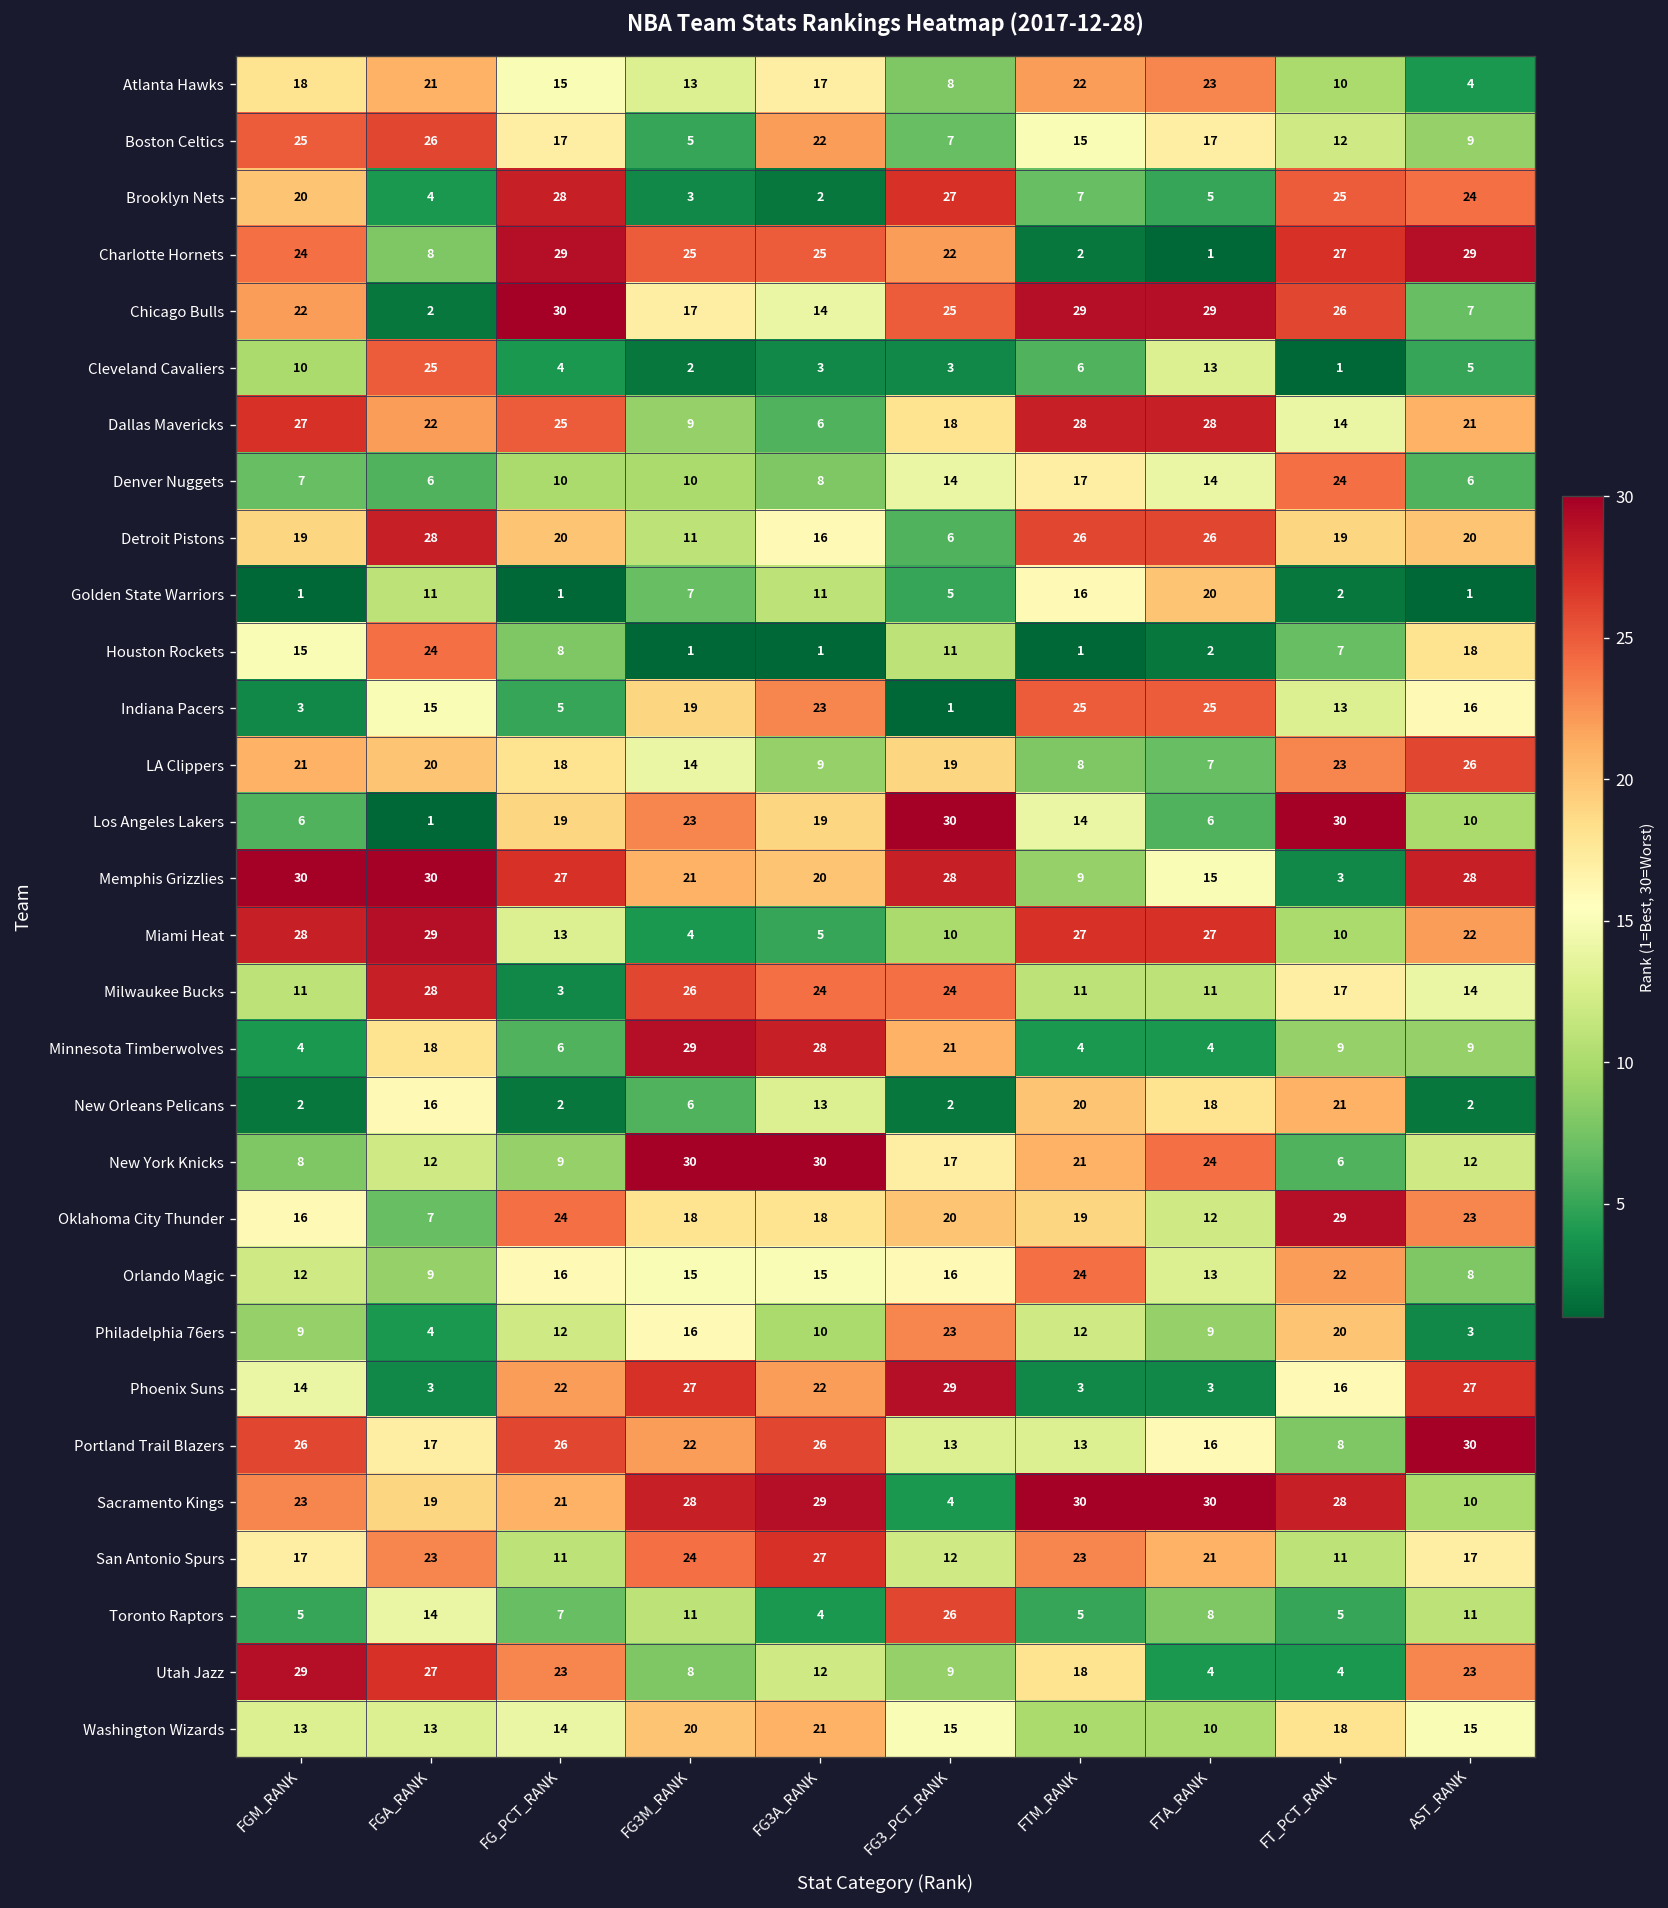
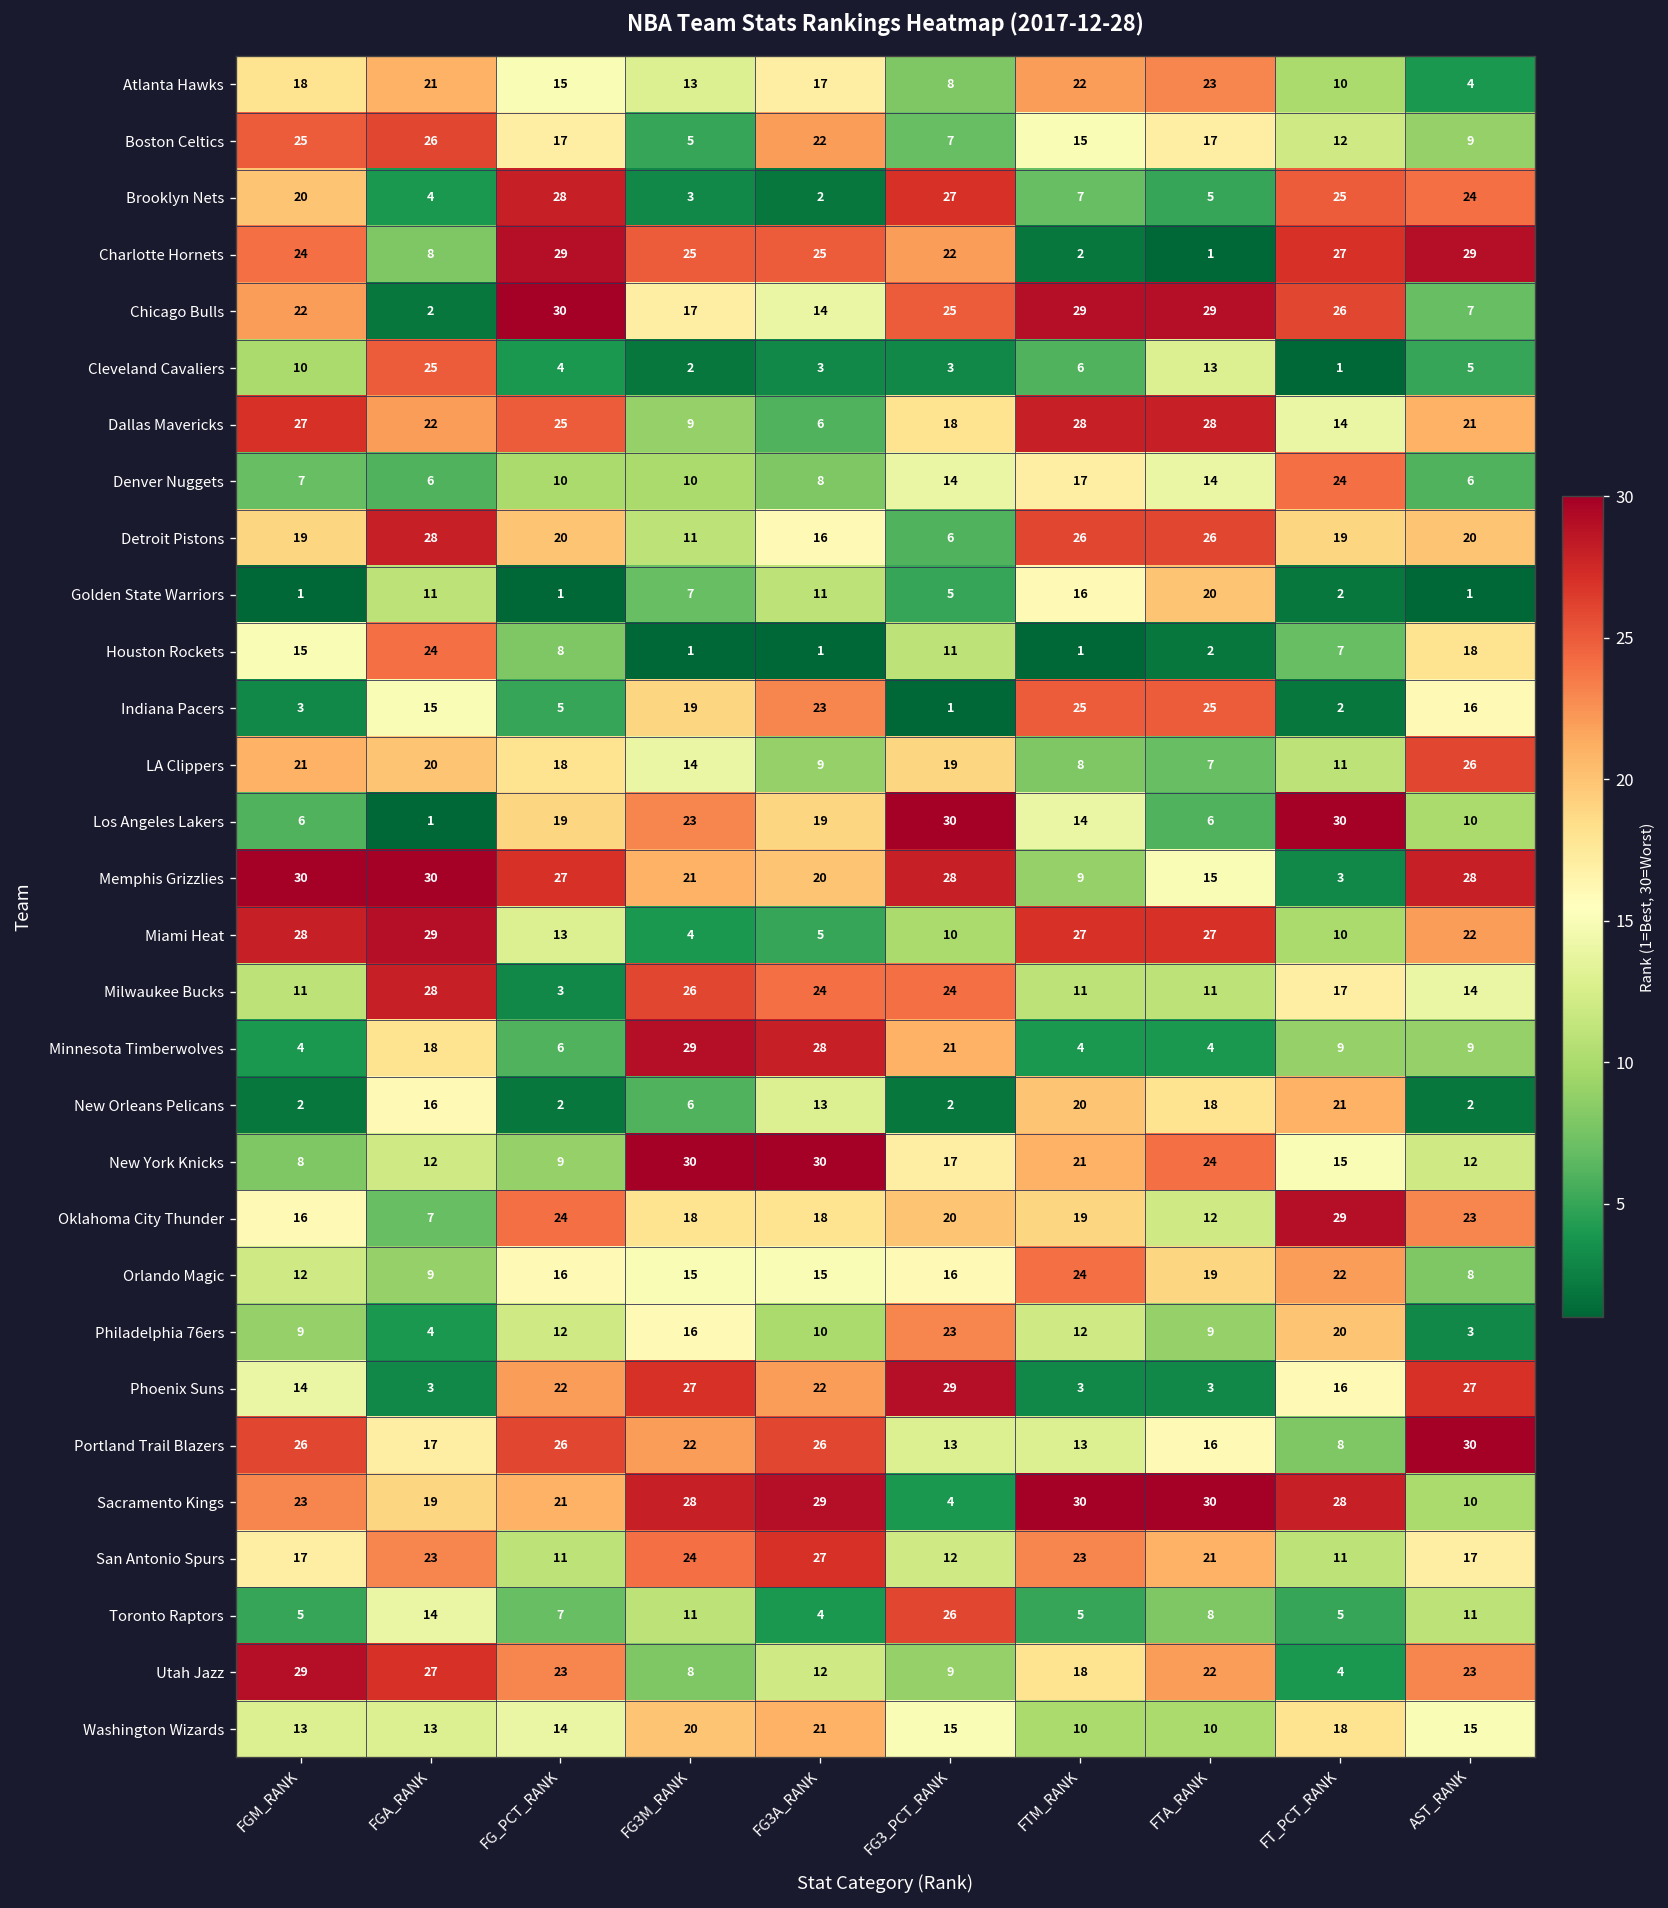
Indiana Pacers, FT_PCT_RANK: 13 -> 2
LA Clippers, FT_PCT_RANK: 23 -> 11
New York Knicks, FT_PCT_RANK: 6 -> 15
Orlando Magic, FTA_RANK: 13 -> 19
Utah Jazz, FTA_RANK: 4 -> 22
